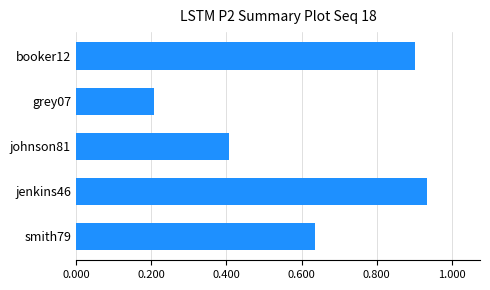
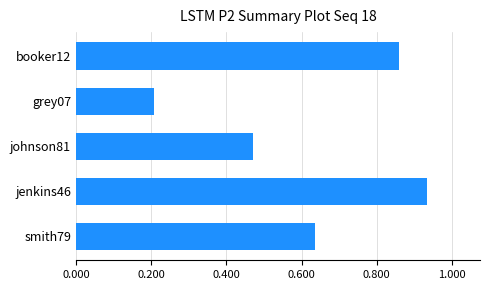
booker12: 0.90 -> 0.86
johnson81: 0.41 -> 0.47
